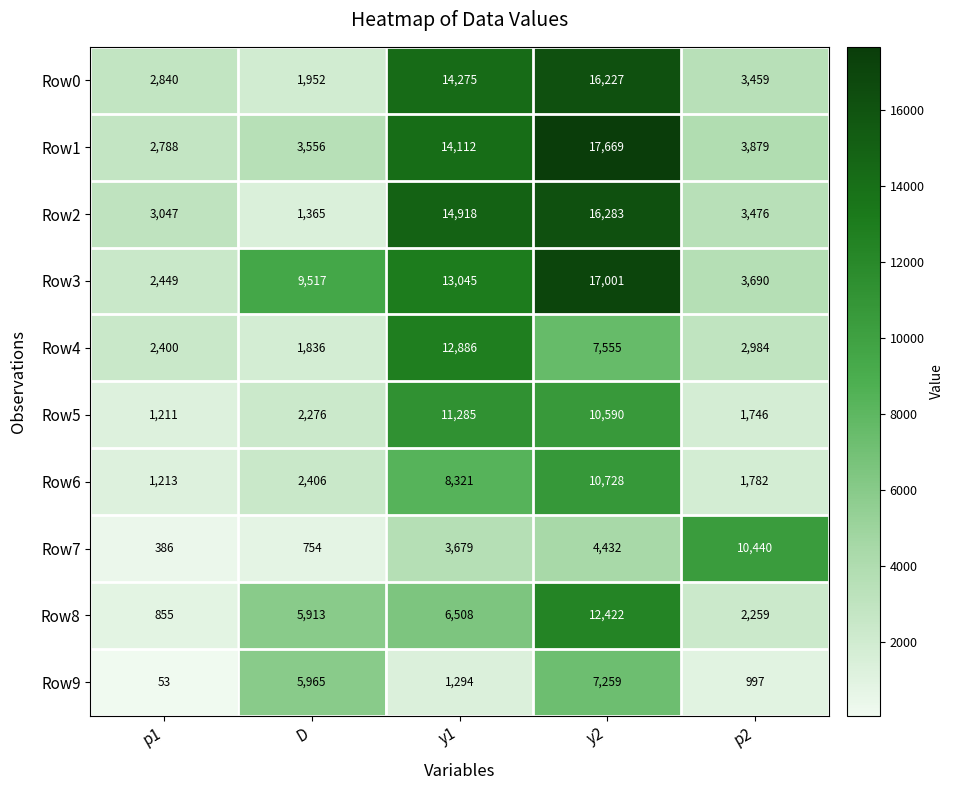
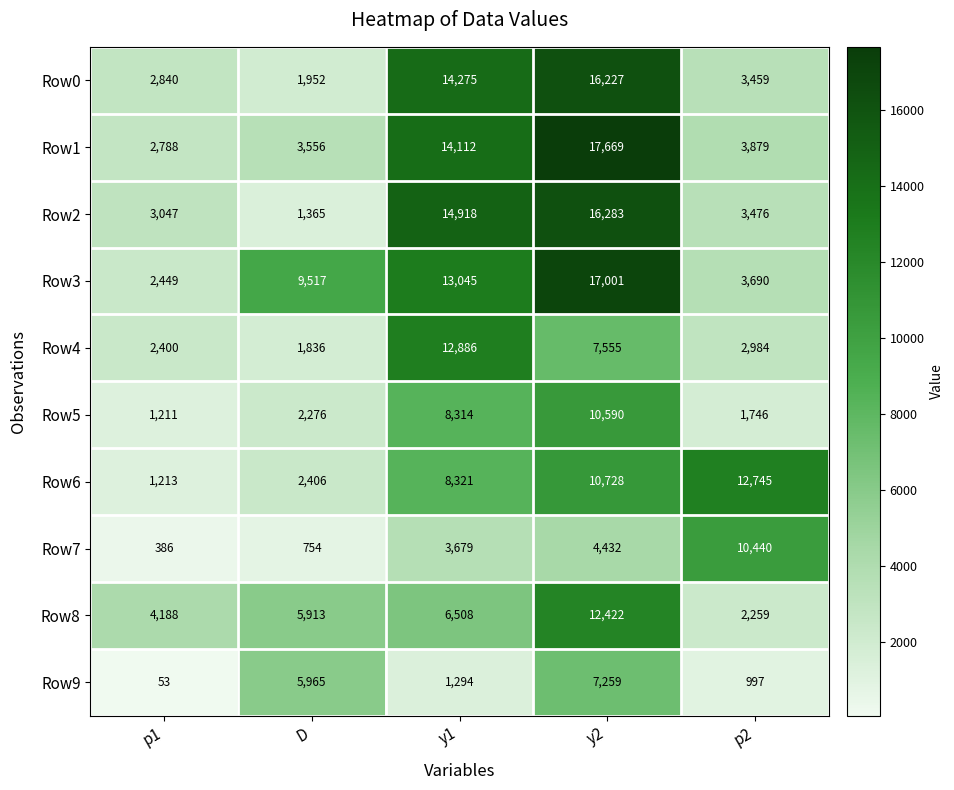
Row5, y1: 11,285 -> 8,314
Row6, p2: 1,782 -> 12,745
Row8, p1: 855 -> 4,188
